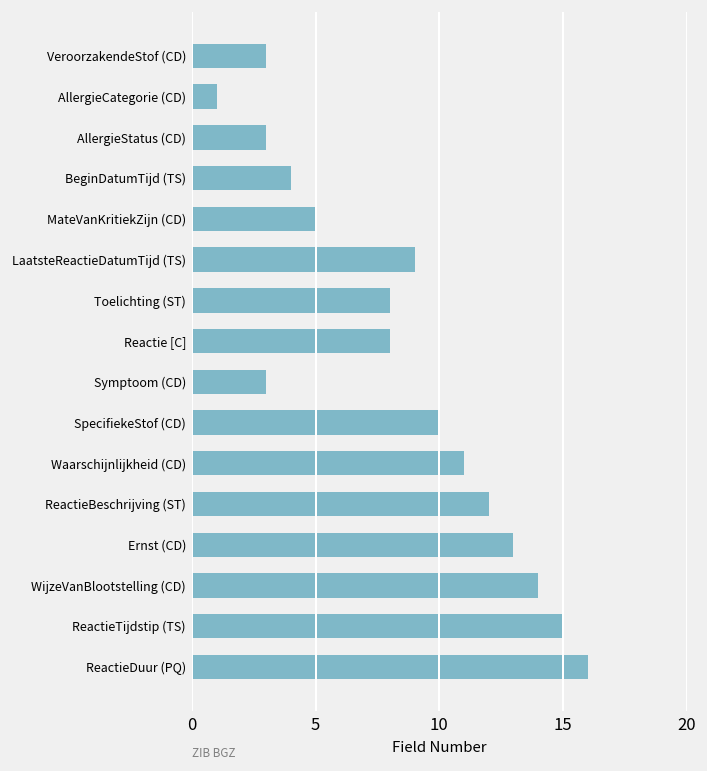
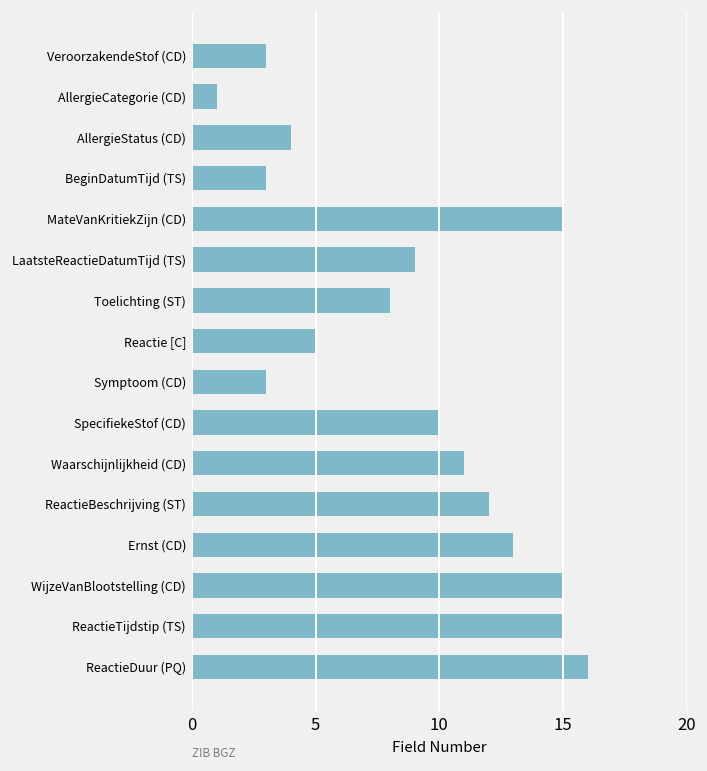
AllergieStatus (CD): 3 -> 4
BeginDatumTijd (TS): 4 -> 3
MateVanKritiekZijn (CD): 5 -> 15
Reactie [C]: 8 -> 5
WijzeVanBlootstelling (CD): 14 -> 15
